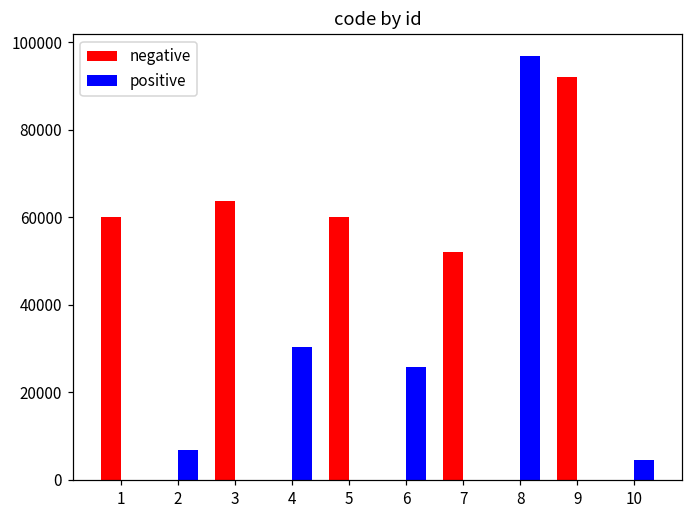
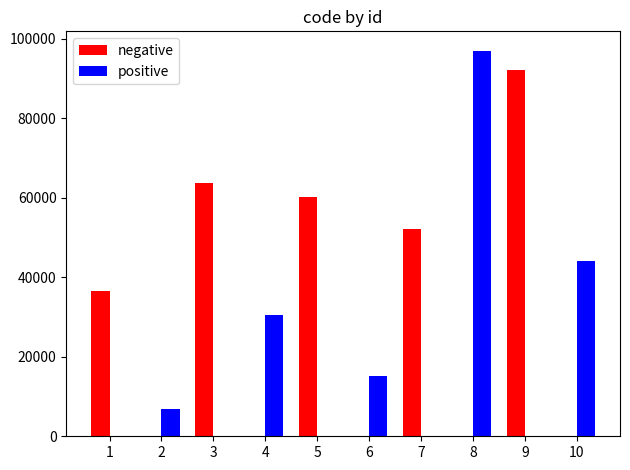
negative, 1: 60000 -> 37000
positive, 6: 26000 -> 15000
positive, 10: 5000 -> 44000
